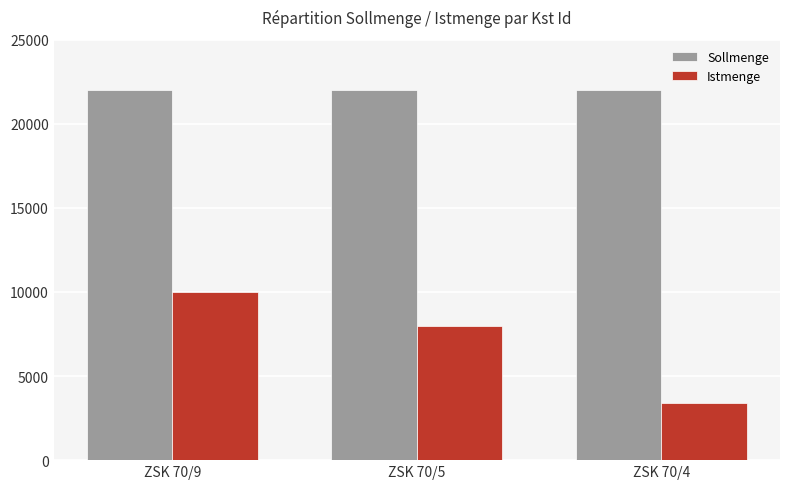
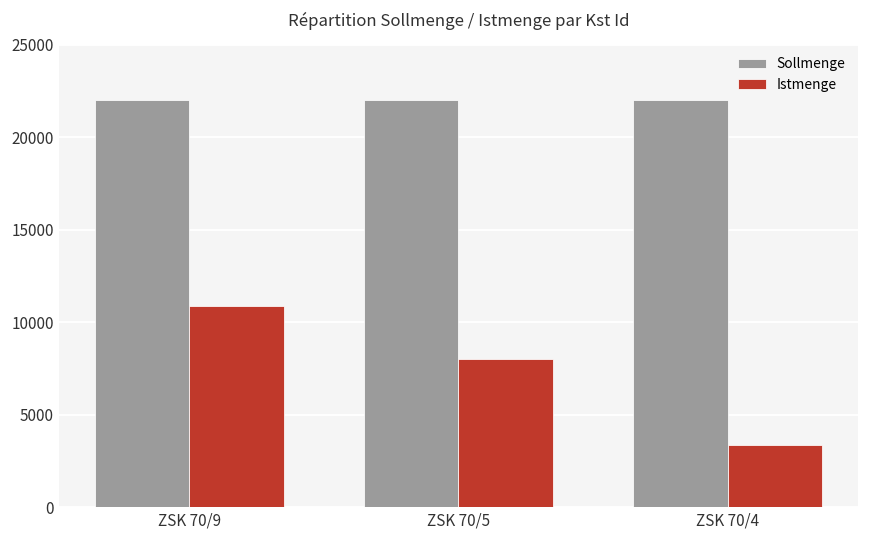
Istmenge, ZSK 70/9: 10000 -> 10900
